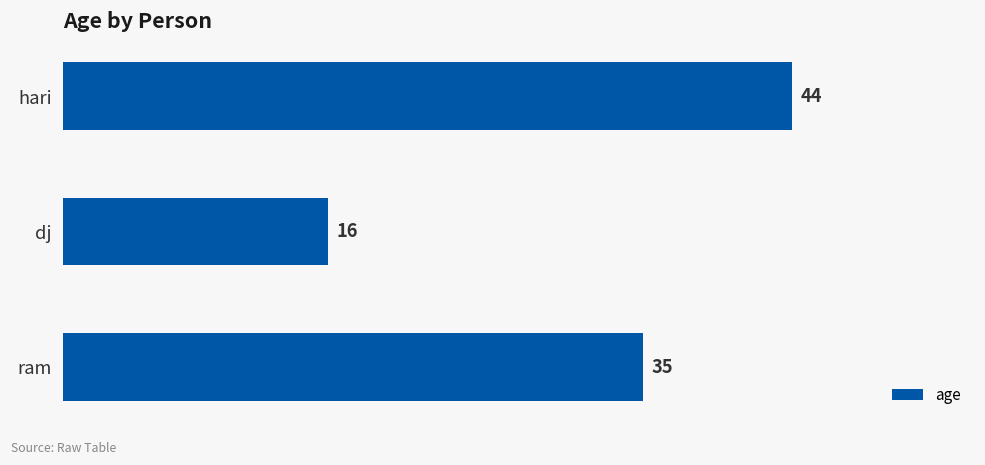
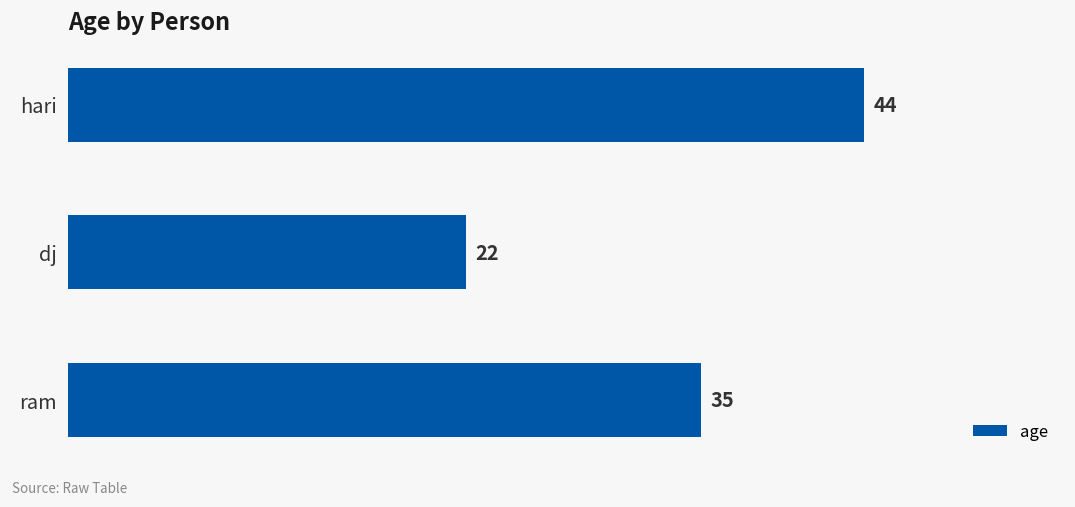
dj: 16 -> 22
